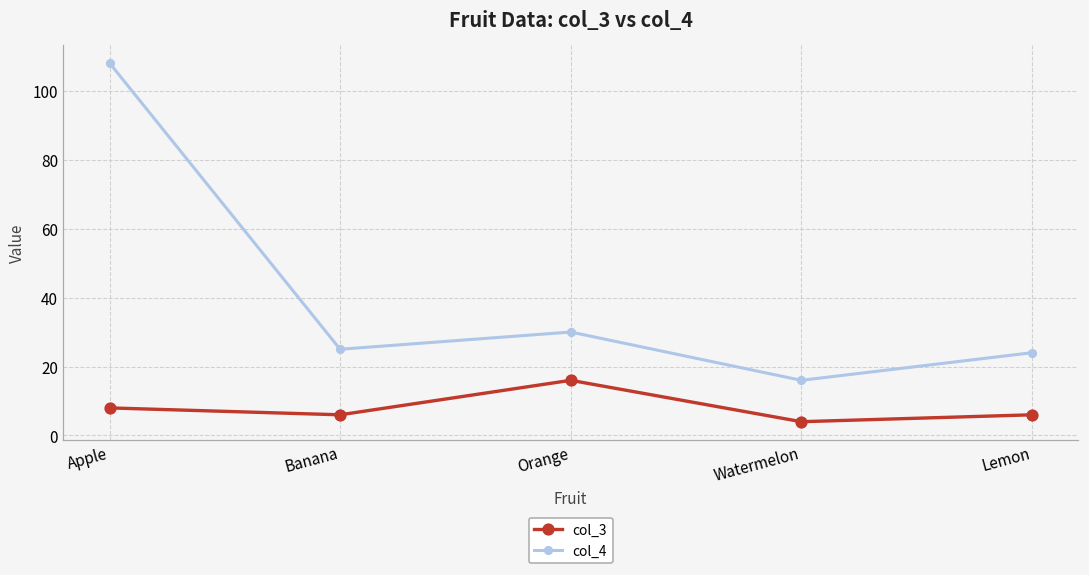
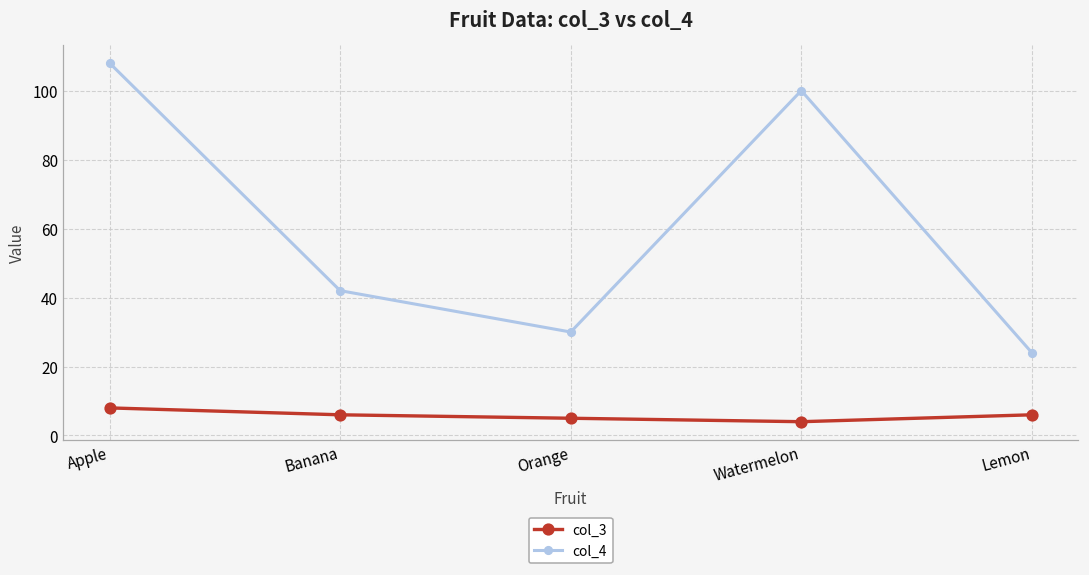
col_4, Banana: 25 -> 42
col_3, Orange: 16 -> 5
col_4, Watermelon: 16 -> 100
